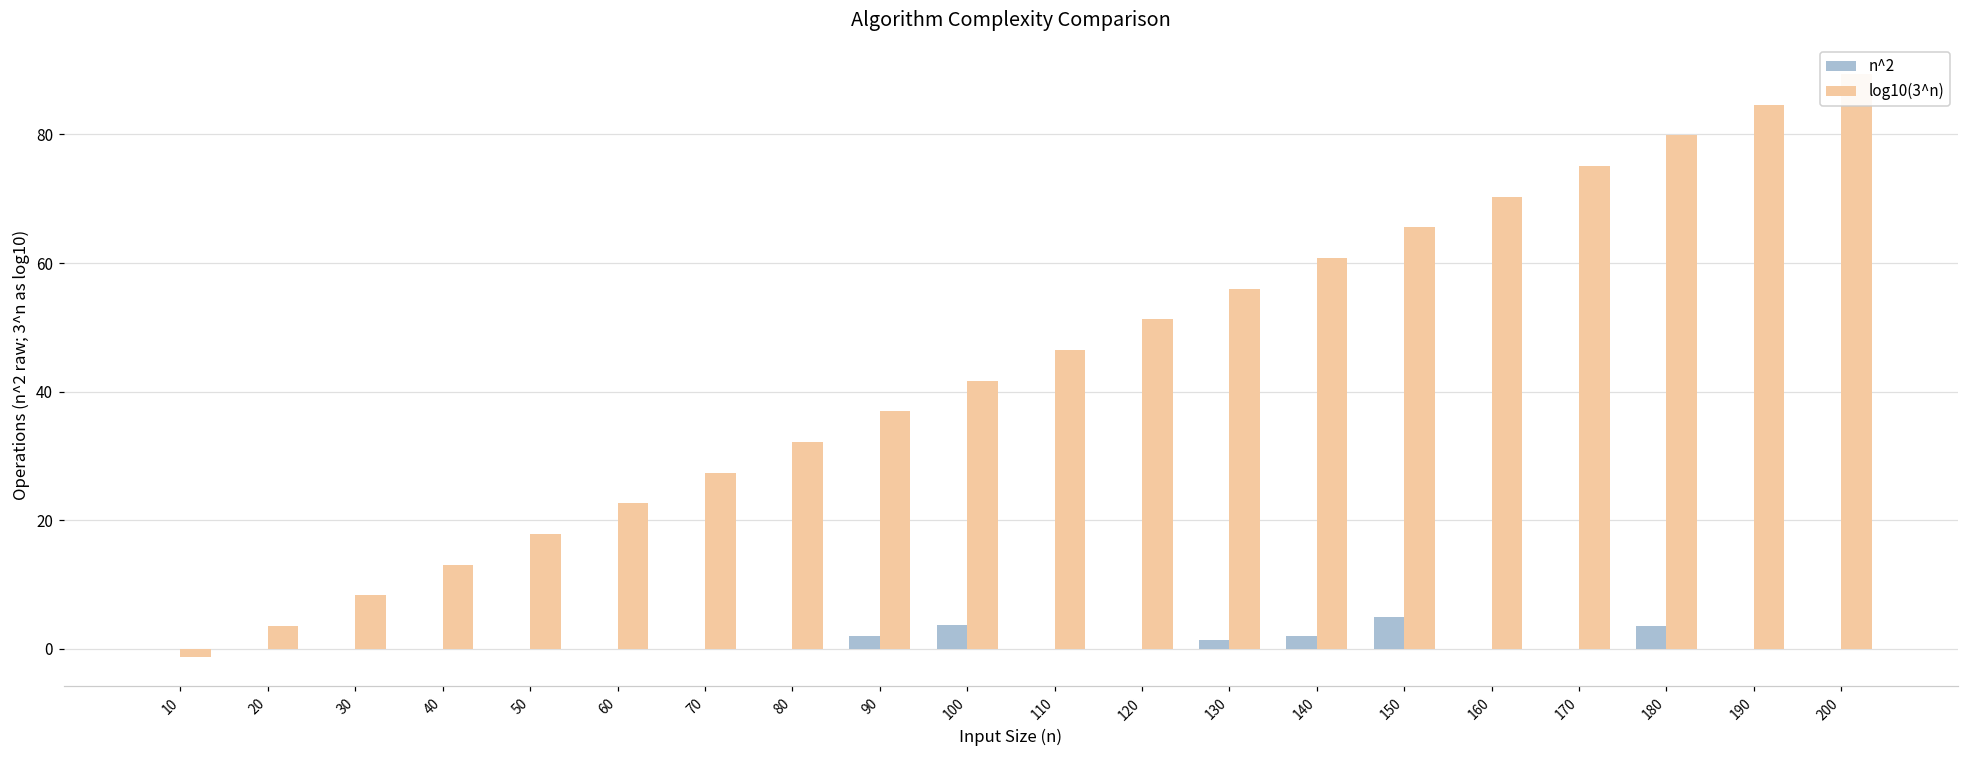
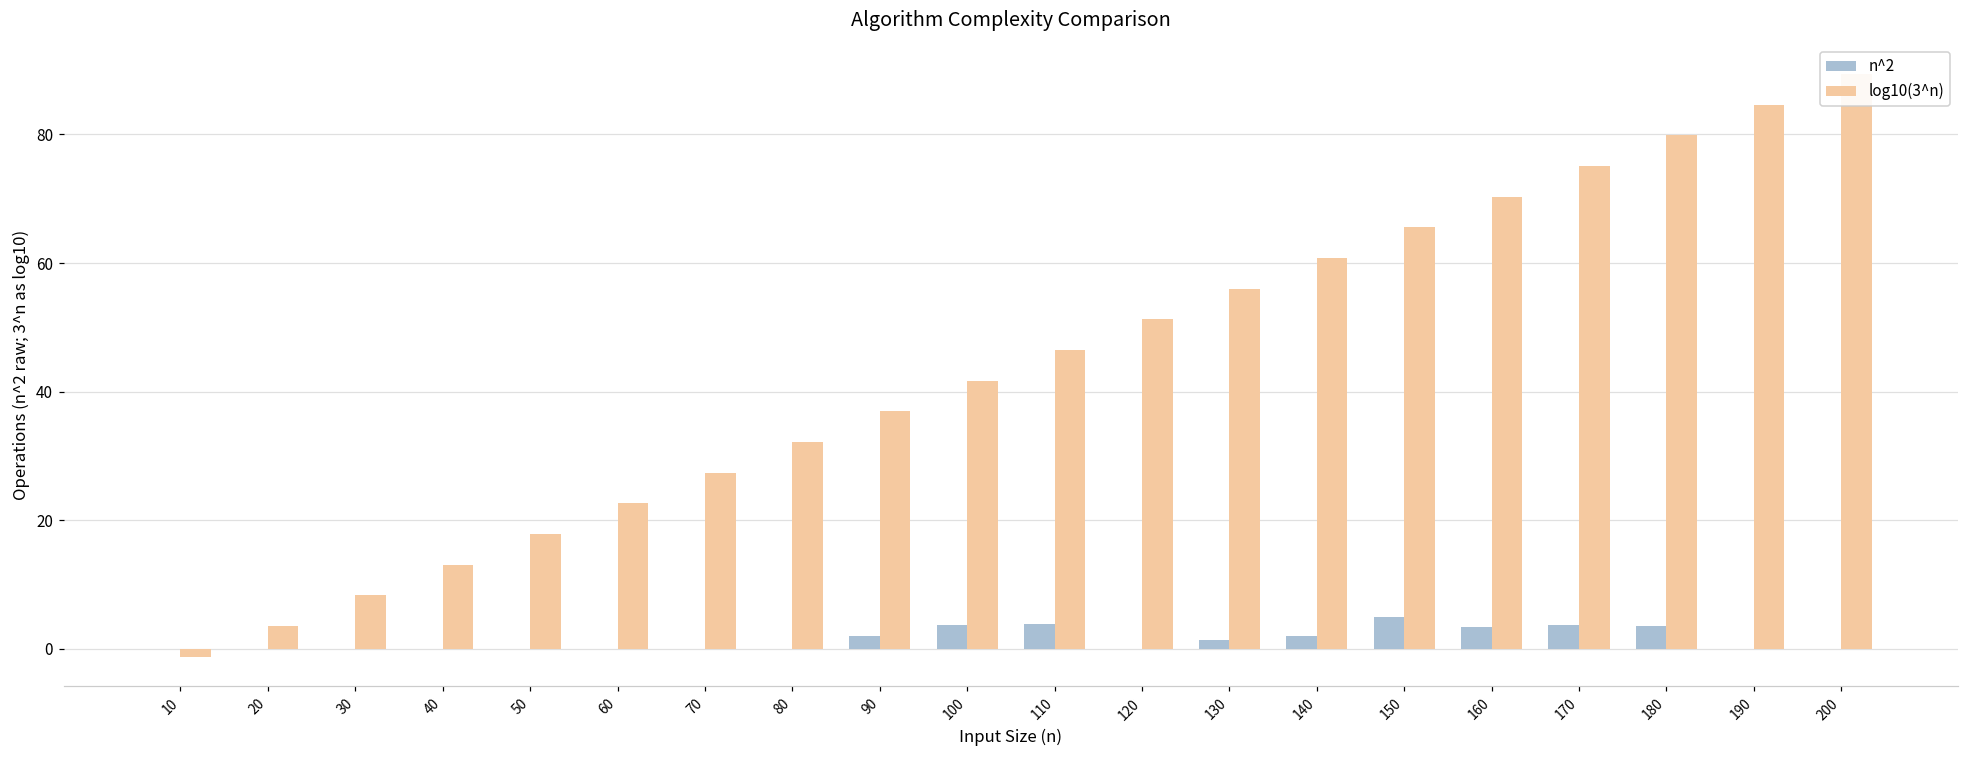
n^2, 110: 0 -> 4
n^2, 160: 0 -> 3
n^2, 170: 0 -> 4
